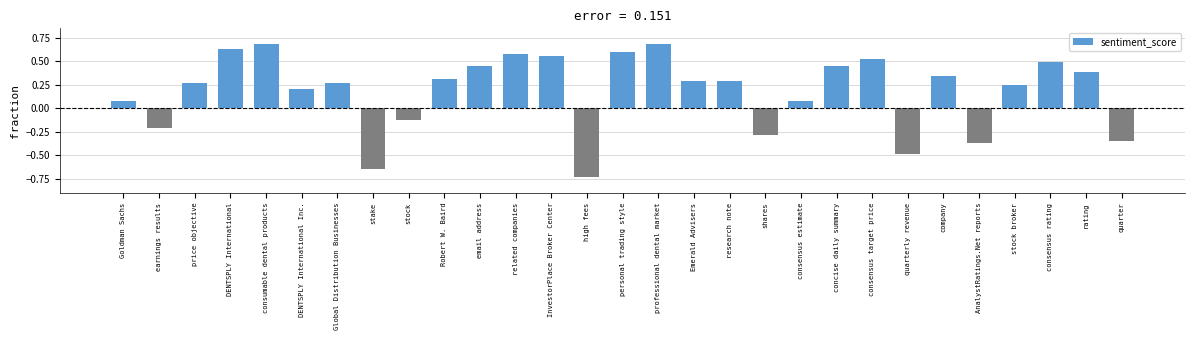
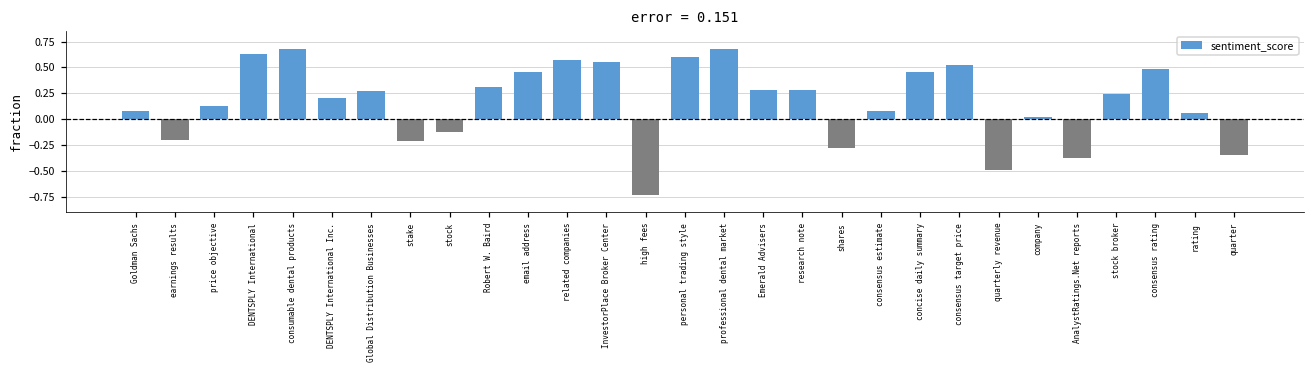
price objective: 0.3 -> 0.1
stake: -0.7 -> -0.2
company: 0.3 -> 0.0
rating: 0.4 -> 0.1
